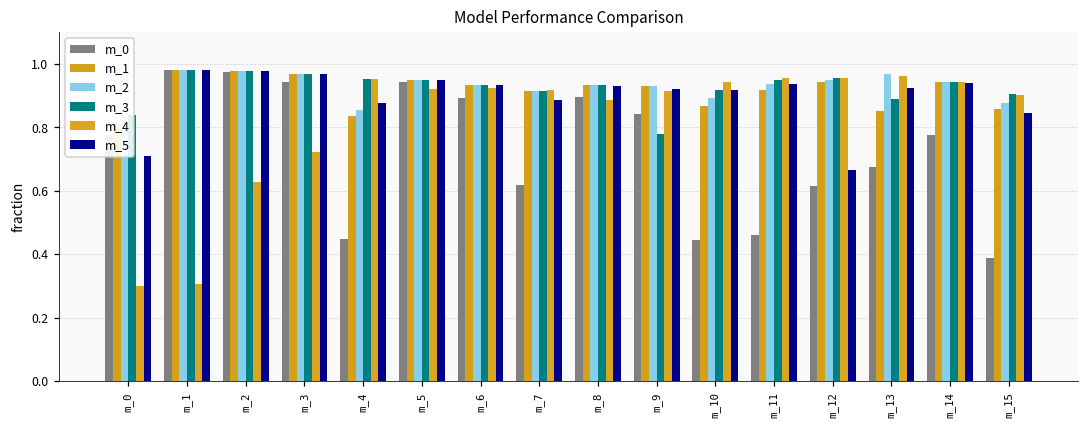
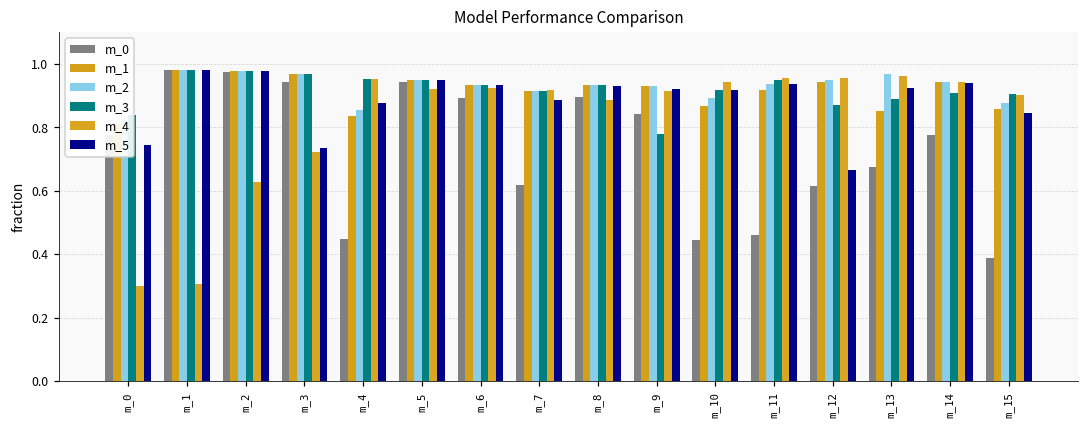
m_5, m_0: 0.71 -> 0.75
m_5, m_3: 0.97 -> 0.73
m_3, m_12: 0.96 -> 0.87
m_3, m_14: 0.94 -> 0.91
